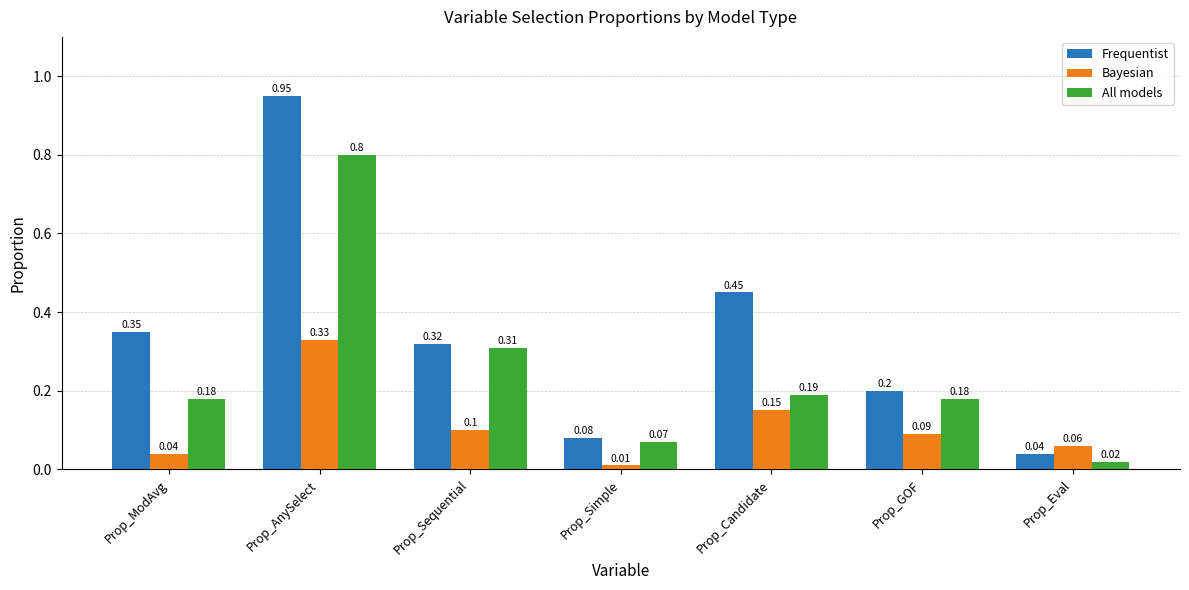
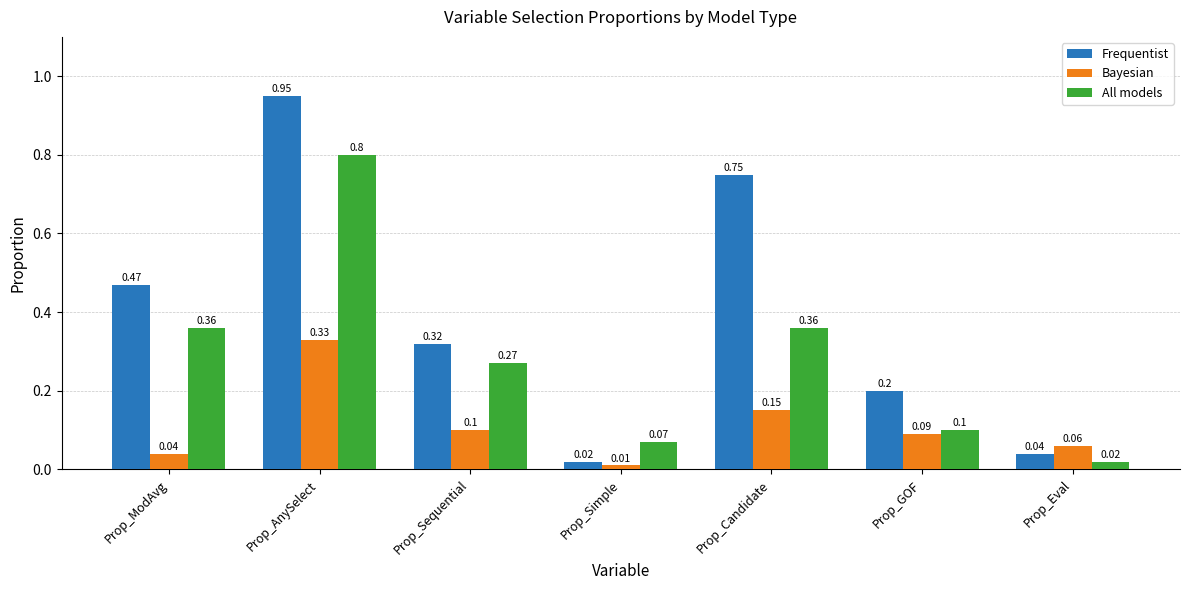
Frequentist, Prop_ModAvg: 0.35 -> 0.47
All models, Prop_ModAvg: 0.18 -> 0.36
All models, Prop_Sequential: 0.31 -> 0.27
Frequentist, Prop_Simple: 0.08 -> 0.02
Frequentist, Prop_Candidate: 0.45 -> 0.75
All models, Prop_Candidate: 0.19 -> 0.36
All models, Prop_GOF: 0.18 -> 0.1
